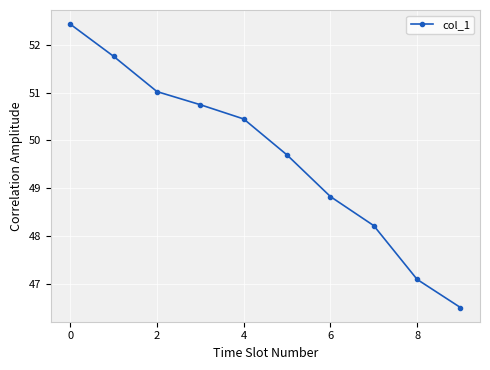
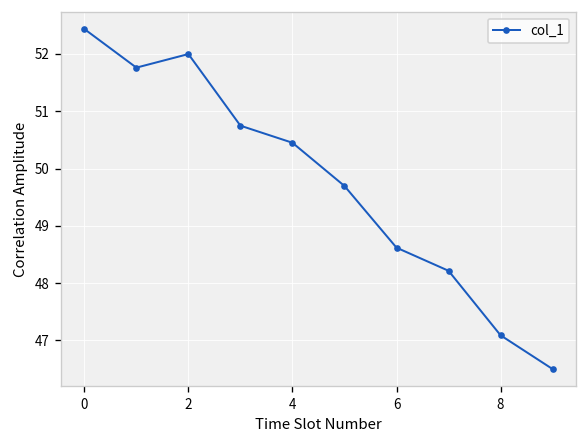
2: 51.0 -> 52.0
6: 48.8 -> 48.6
